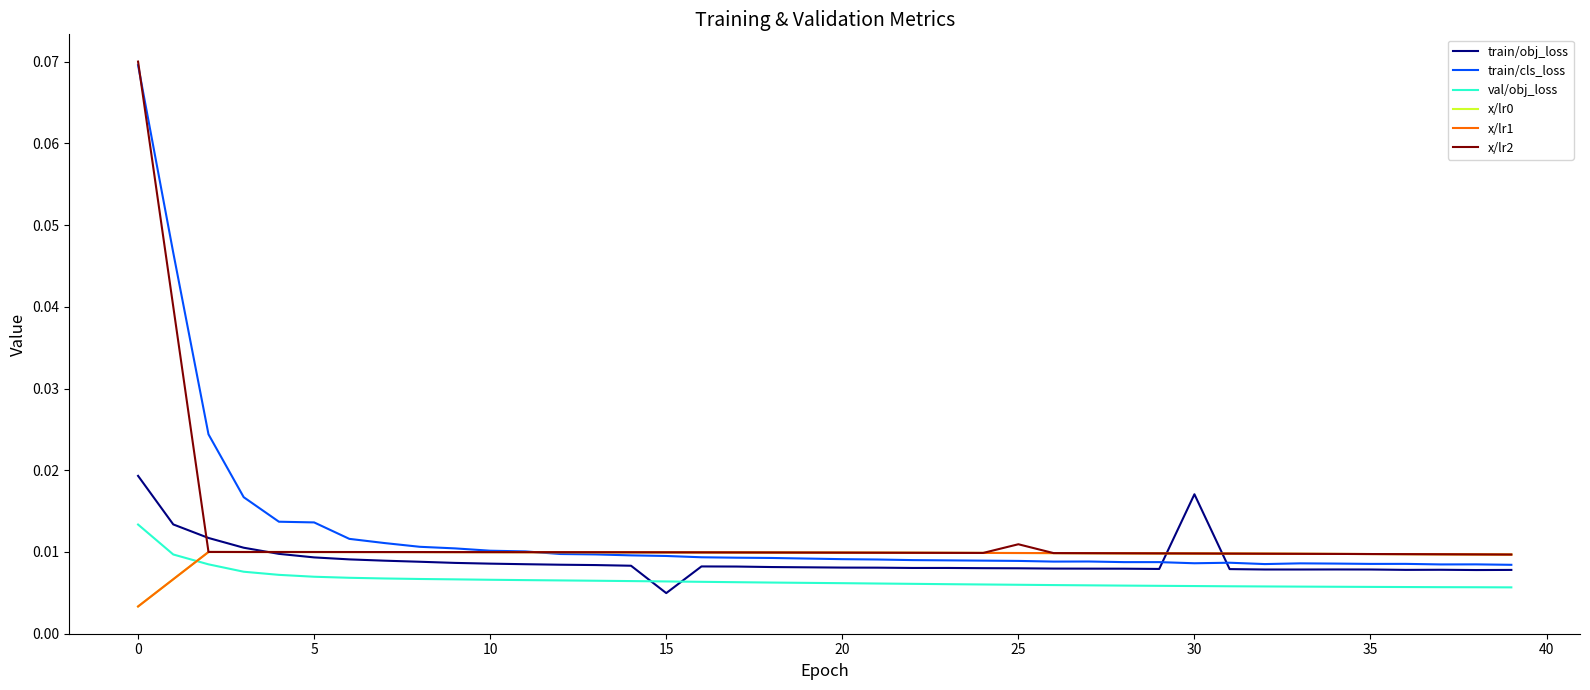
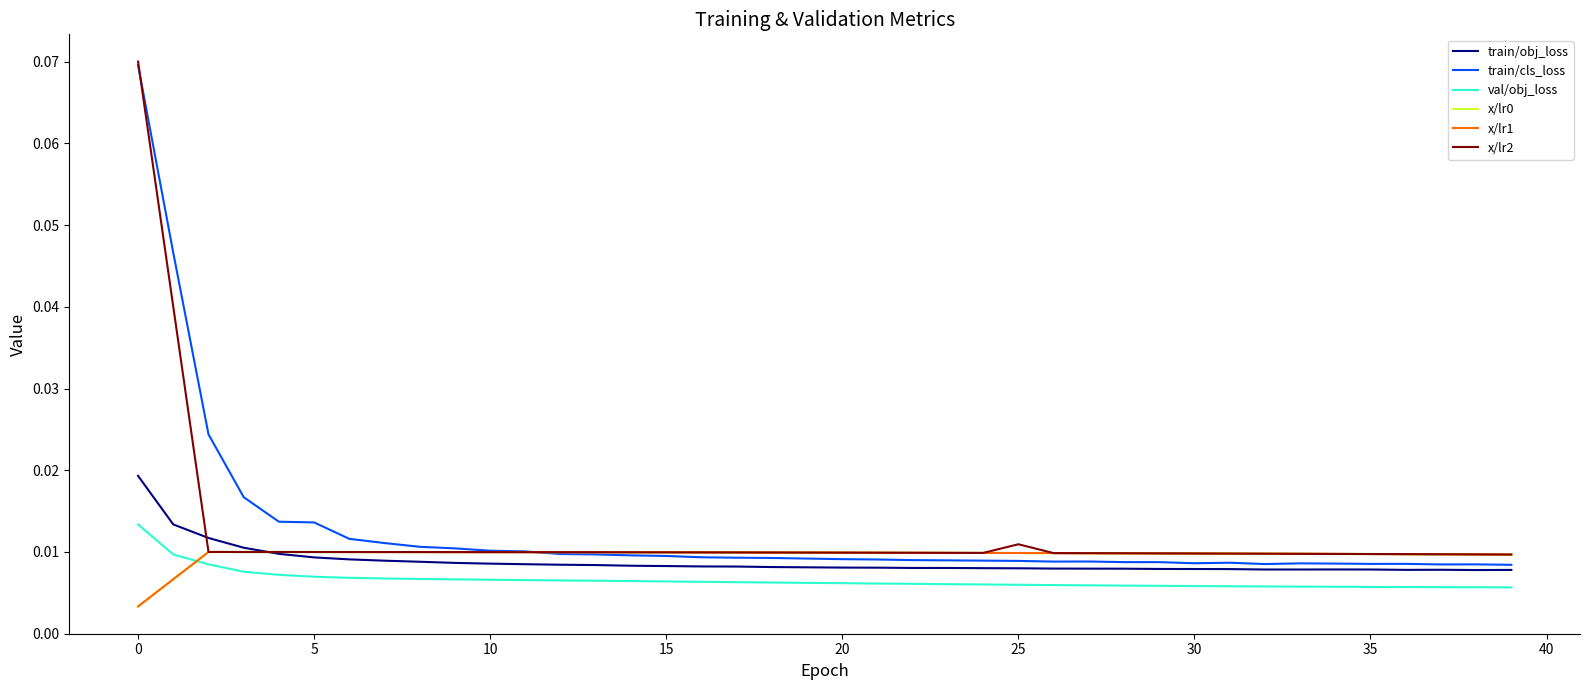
train/obj_loss, 15: 0.005 -> 0.008
train/obj_loss, 30: 0.017 -> 0.008
